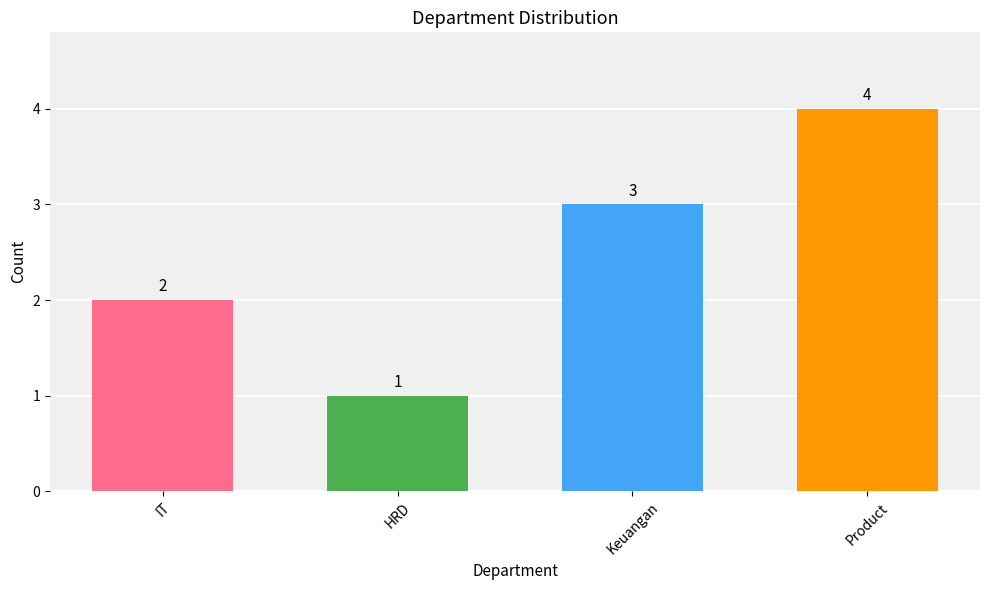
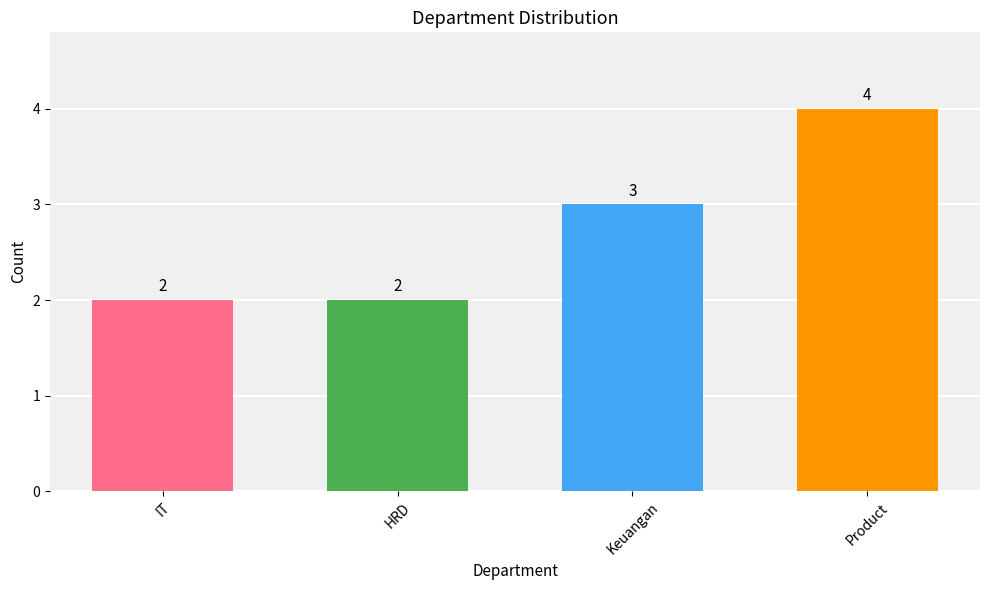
HRD: 1 -> 2
